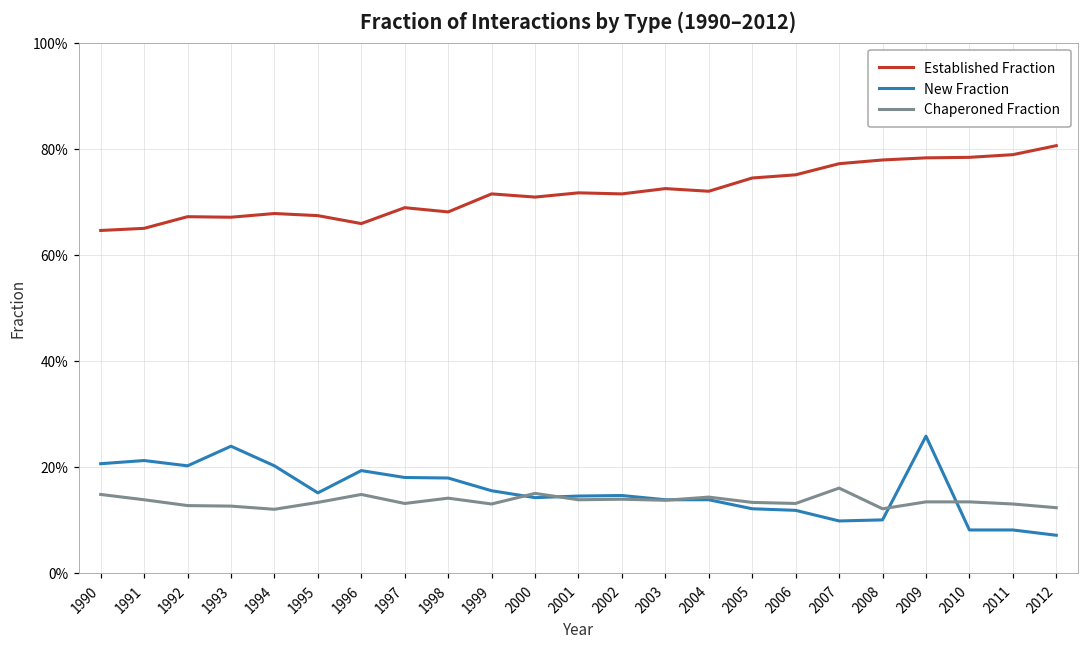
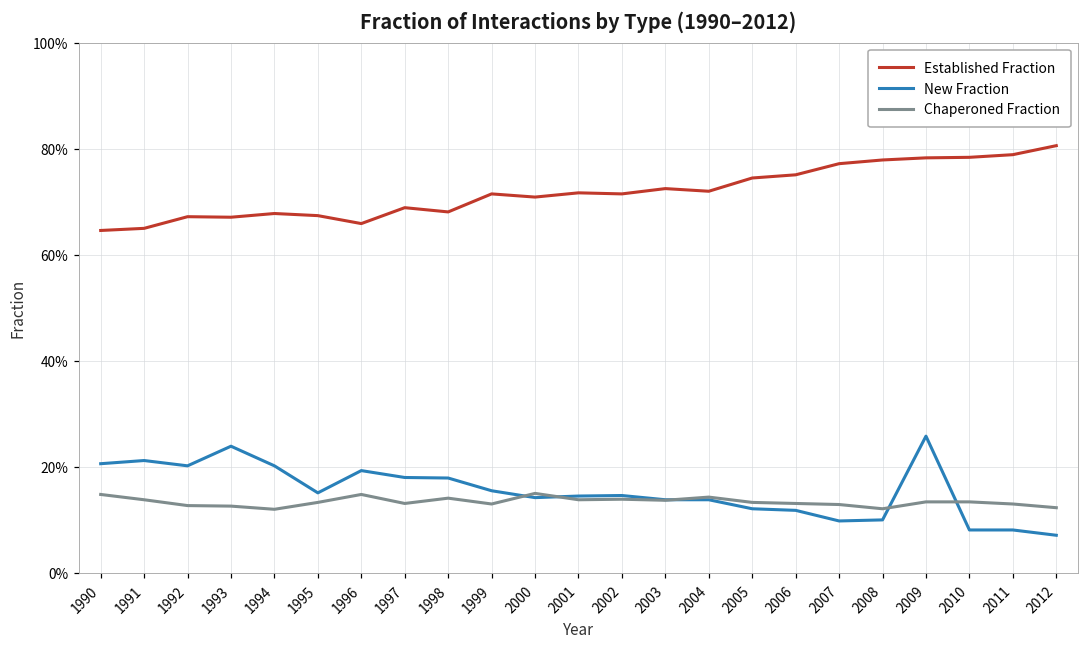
Chaperoned Fraction, 2007: 16% -> 13%
